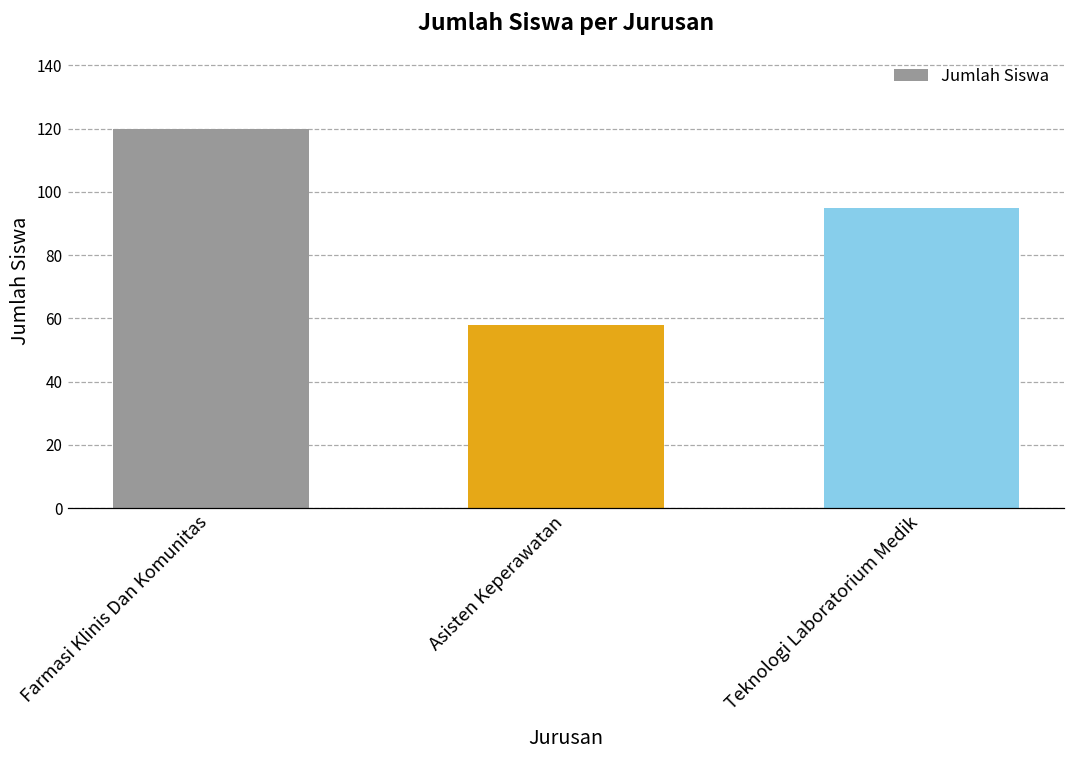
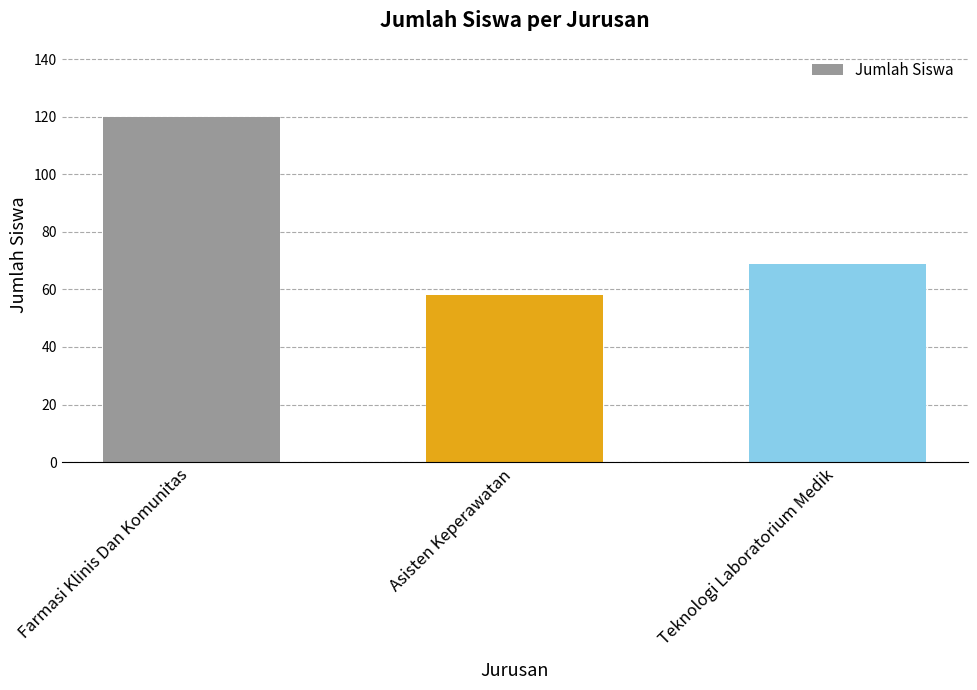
Teknologi Laboratorium Medik: 95 -> 69
